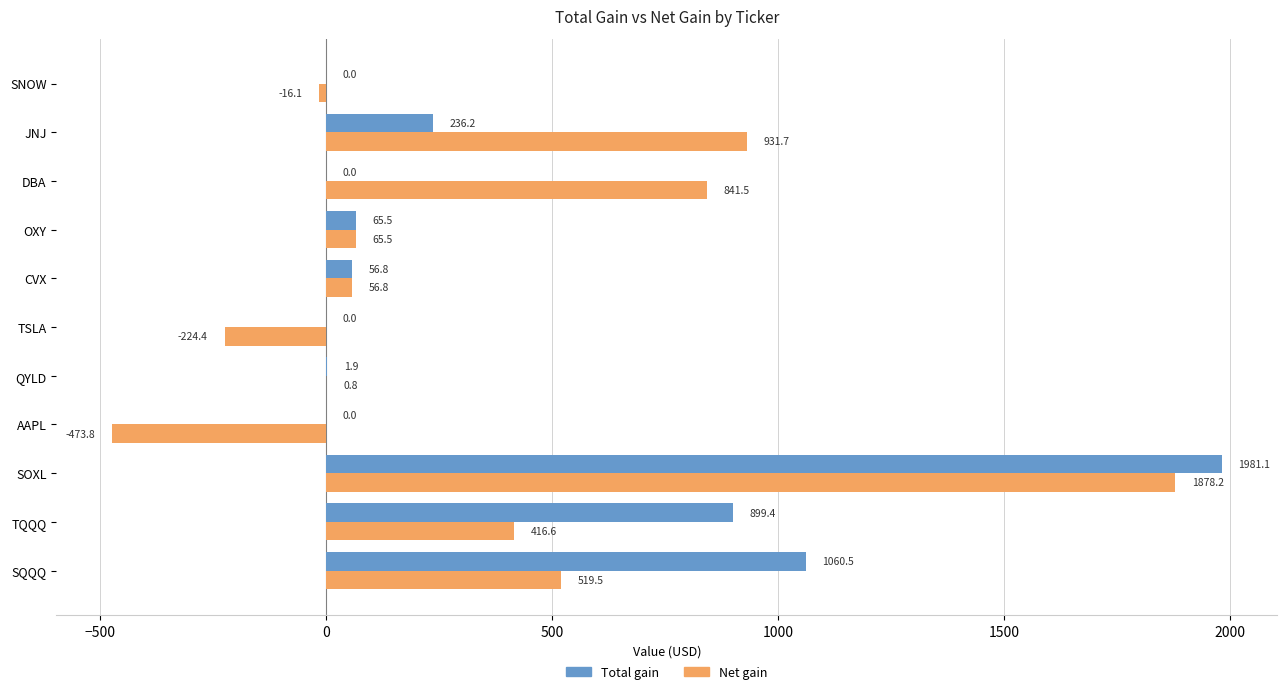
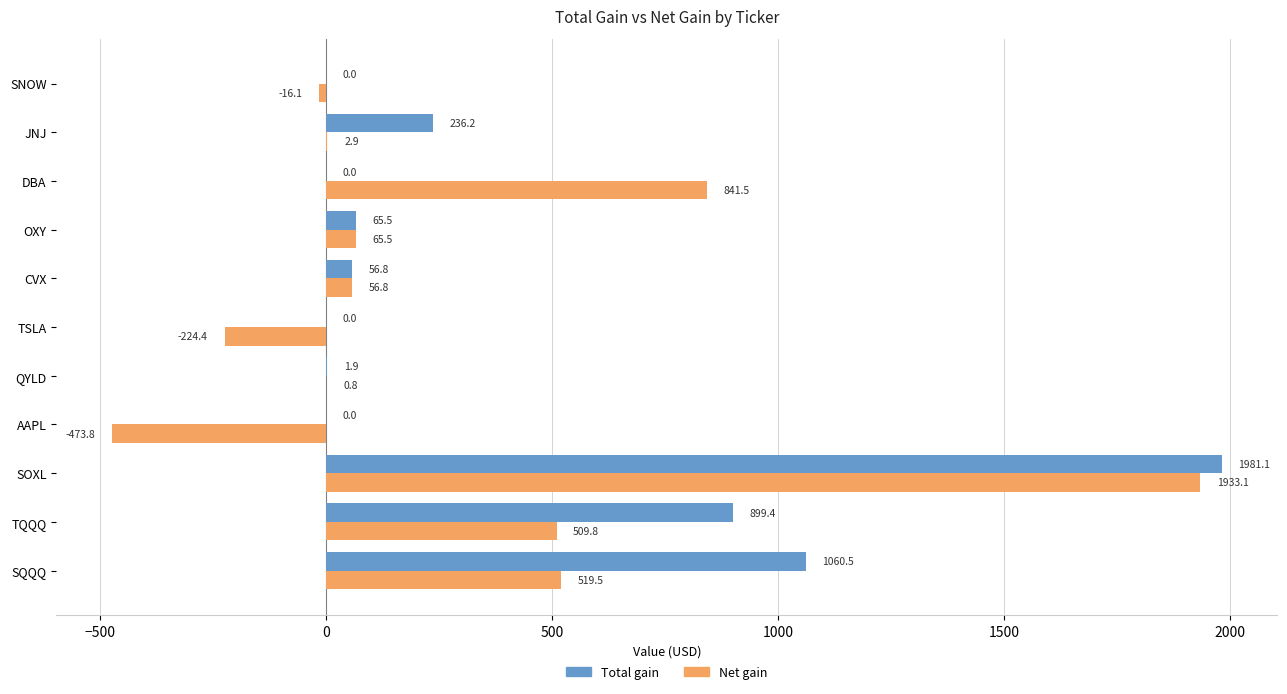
Net gain, JNJ: 931.7 -> 2.9
Net gain, SOXL: 1878.2 -> 1933.1
Net gain, TQQQ: 416.6 -> 509.8
